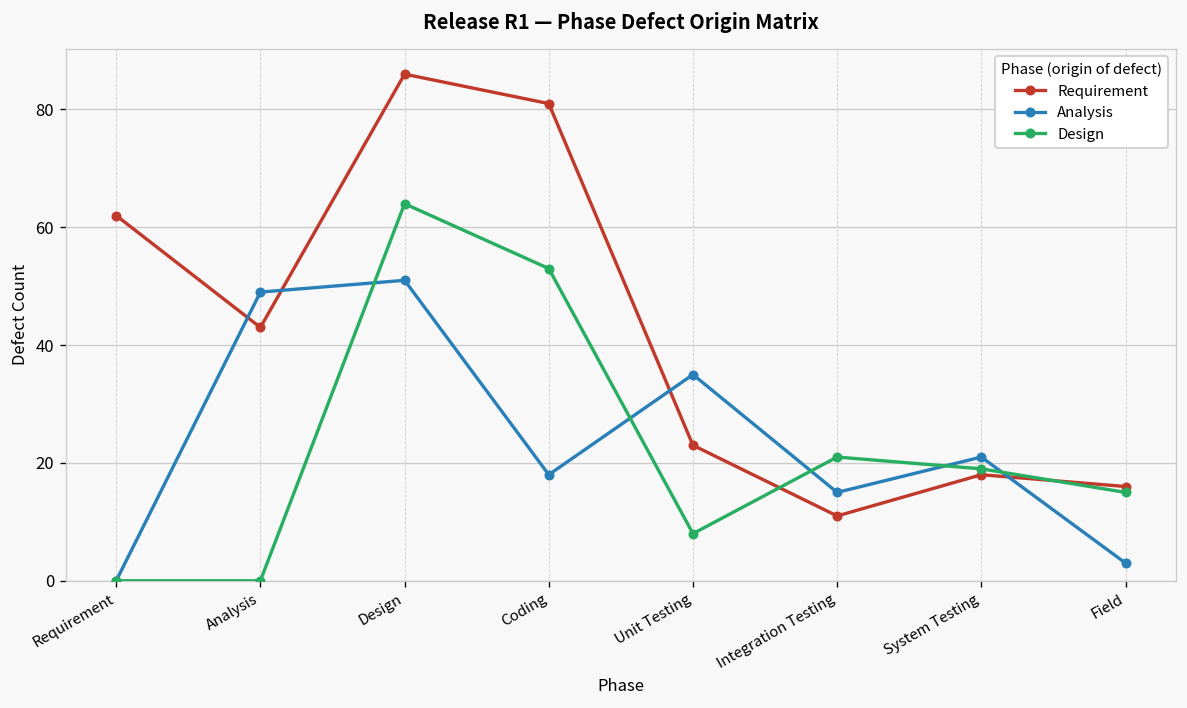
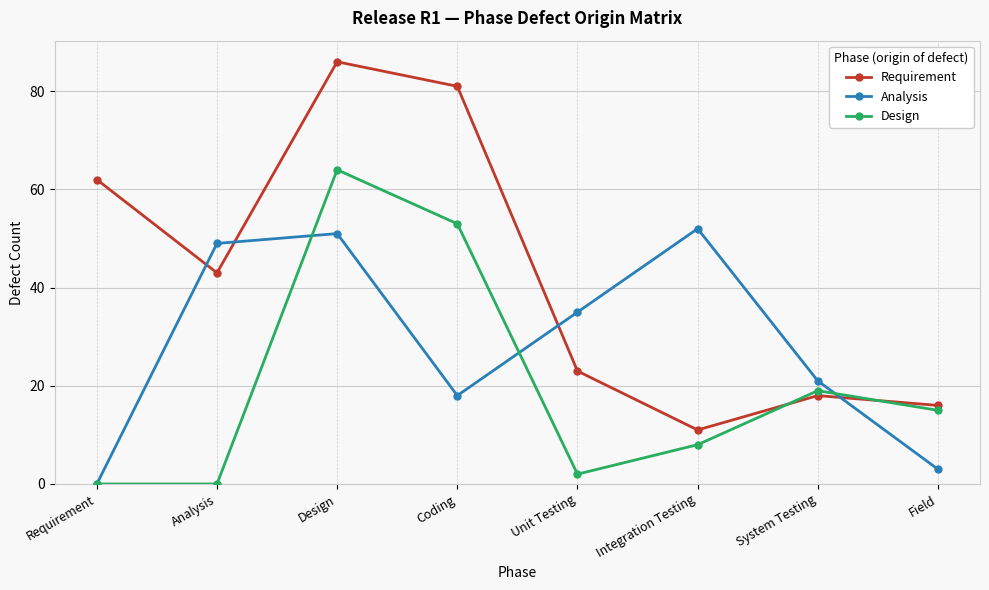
Design, Unit Testing: 8 -> 2
Analysis, Integration Testing: 15 -> 52
Design, Integration Testing: 21 -> 8
